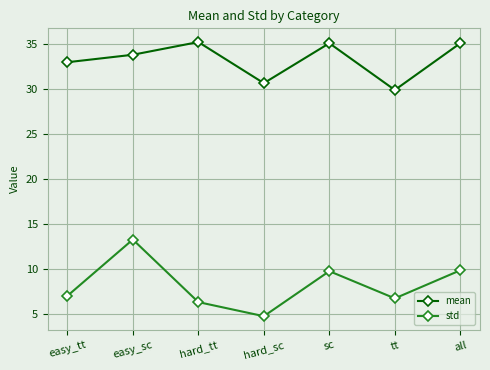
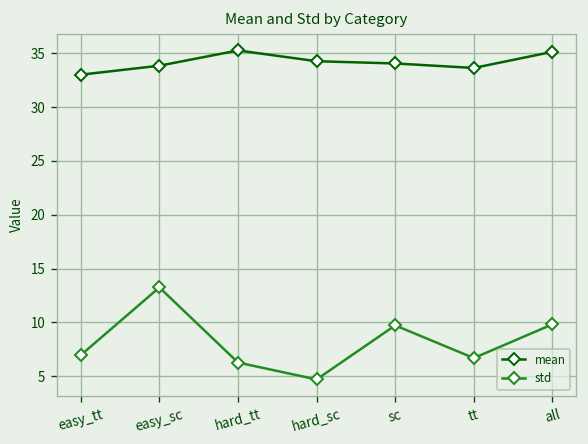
mean, hard_sc: 31 -> 34
mean, sc: 35 -> 34
mean, tt: 30 -> 34
